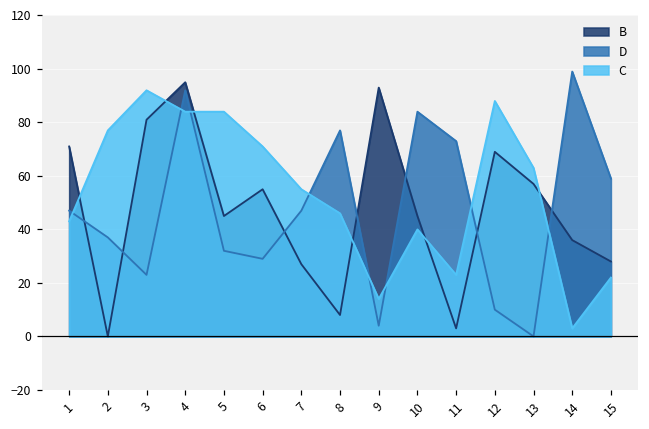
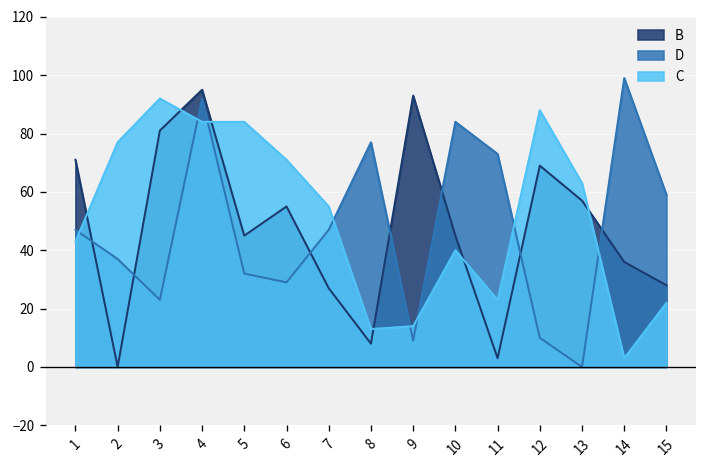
C, 8: 46 -> 13
D, 9: 4 -> 9
